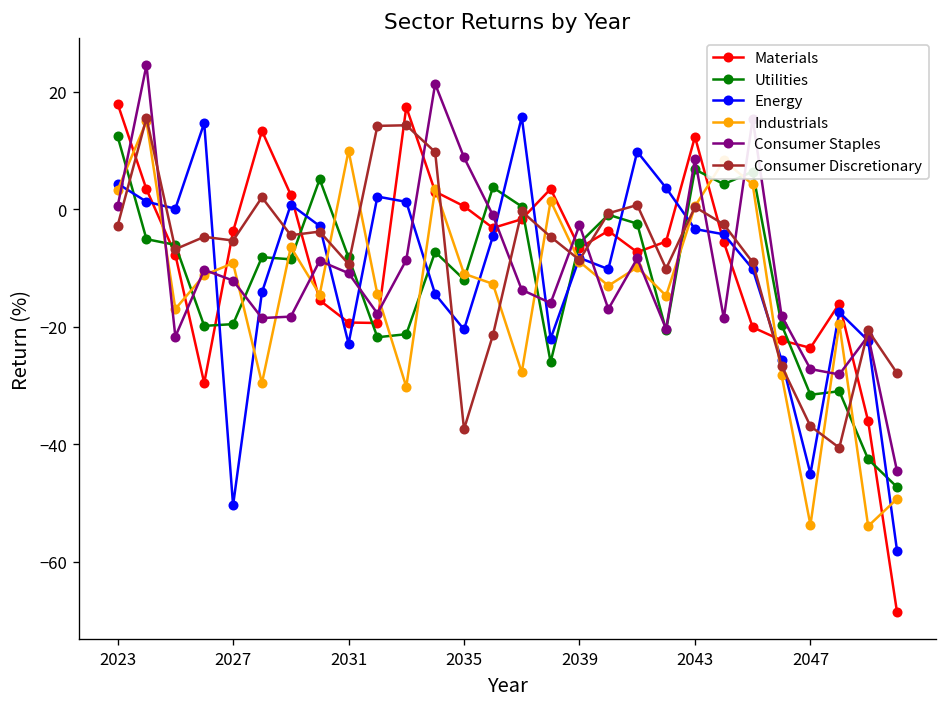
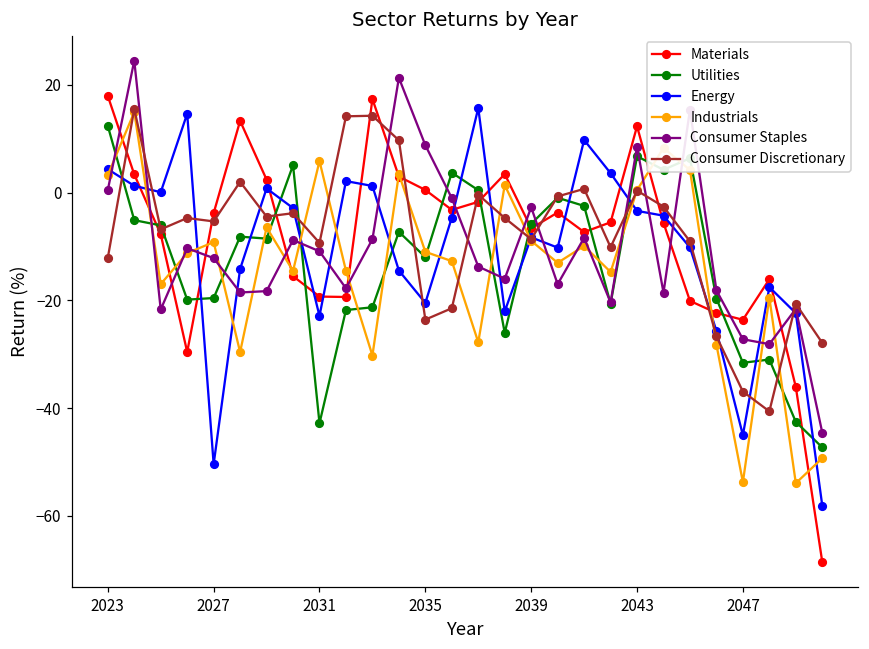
Consumer Discretionary, 2023: -3 -> -12
Utilities, 2031: -8 -> -43
Industrials, 2031: 10 -> 6
Consumer Discretionary, 2035: -37 -> -24
